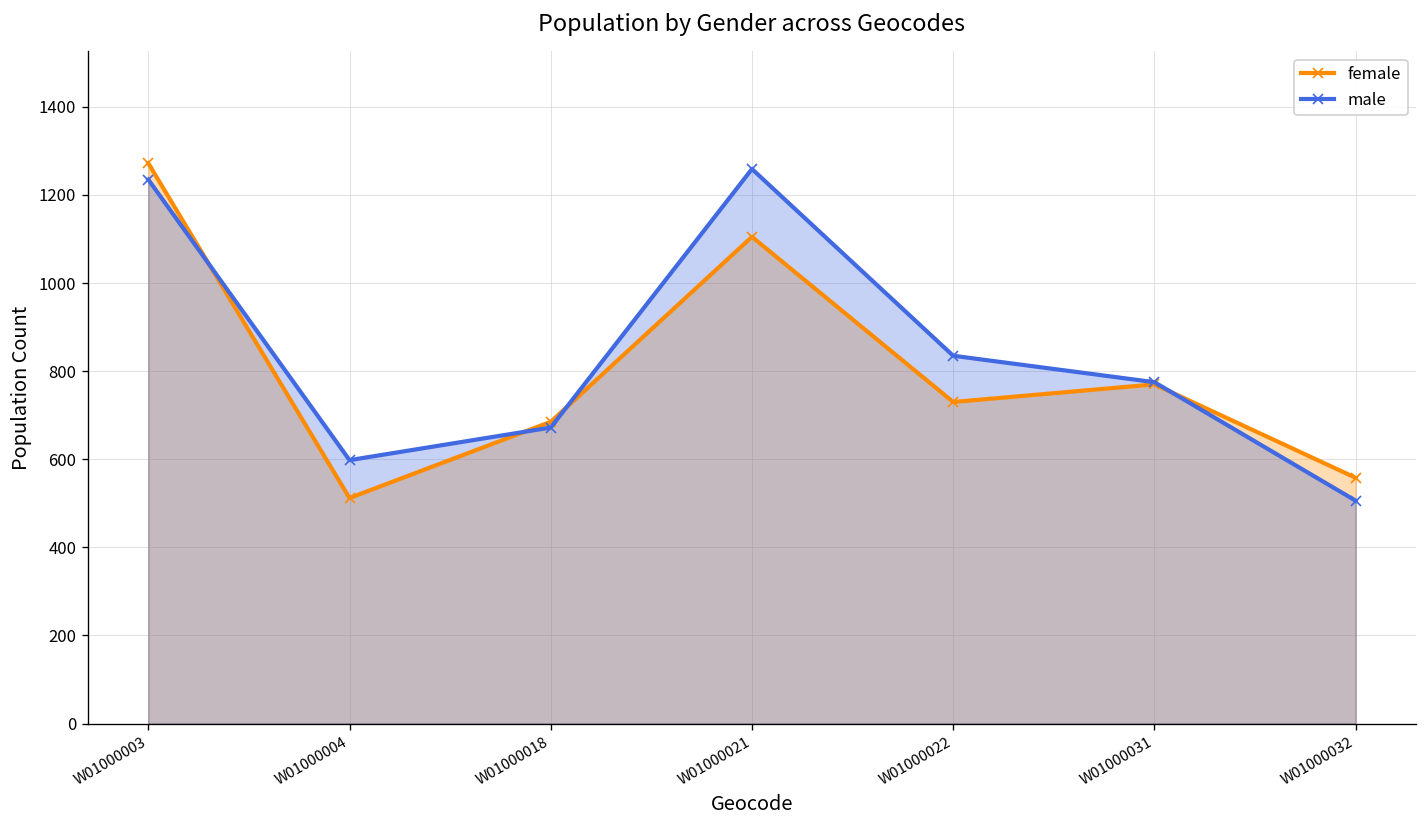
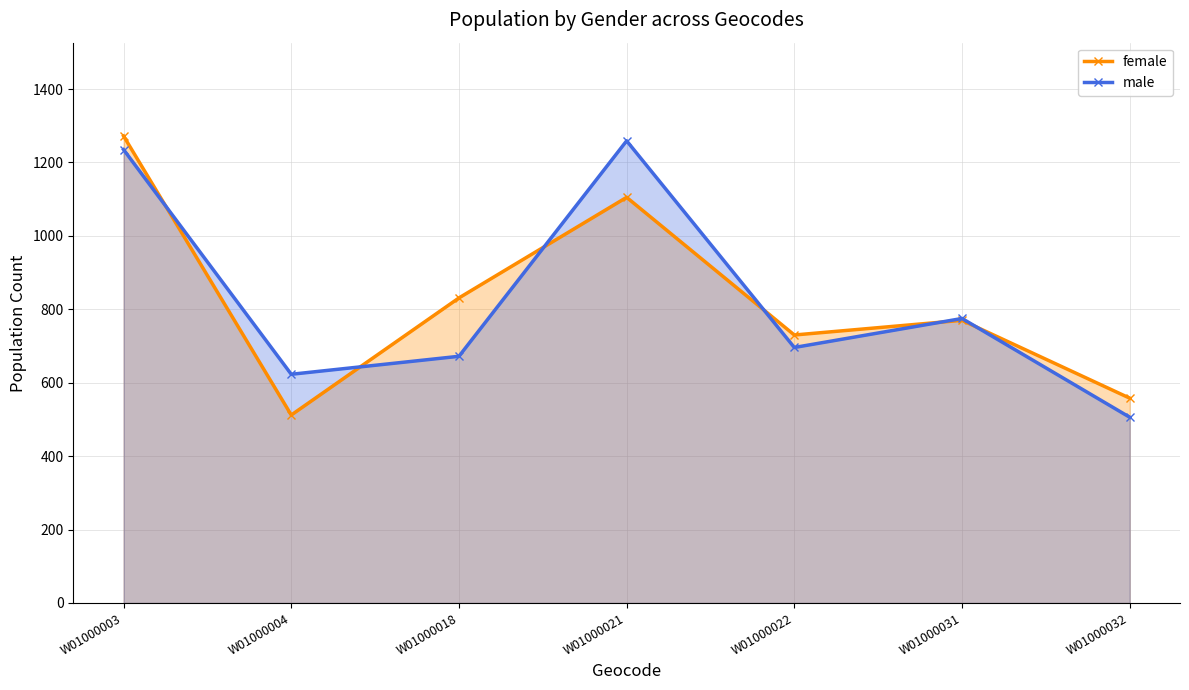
male, W01000004: 600 -> 620
female, W01000018: 690 -> 830
male, W01000022: 840 -> 700
